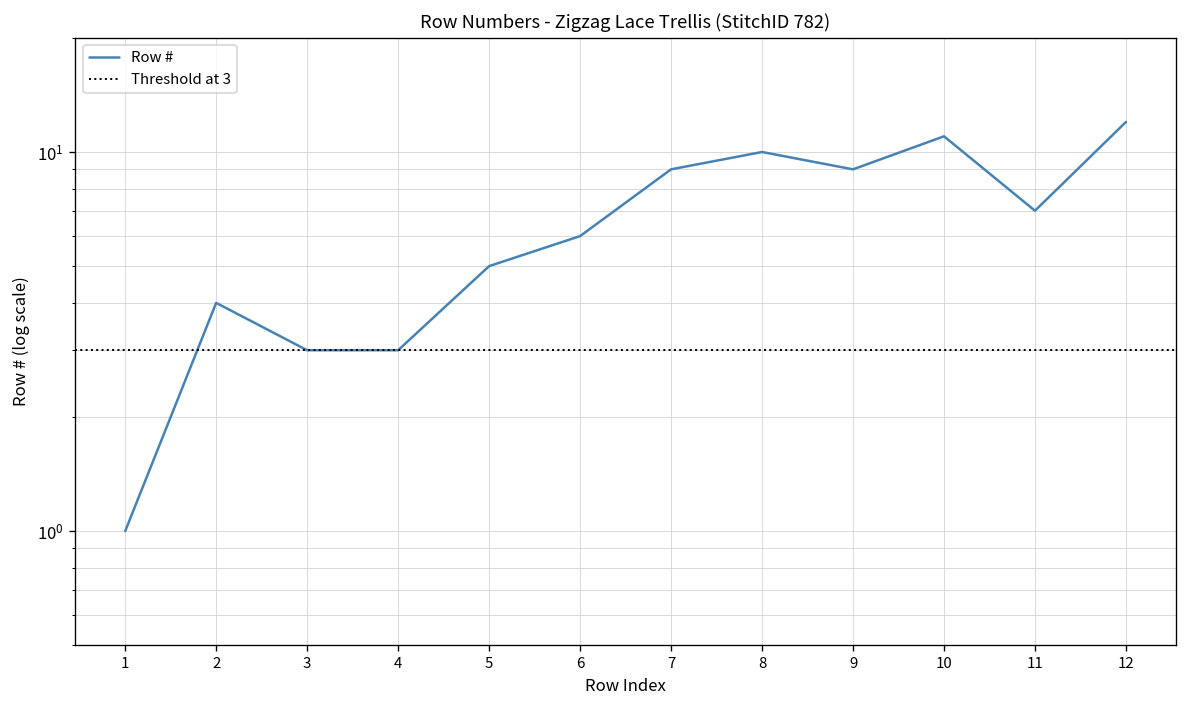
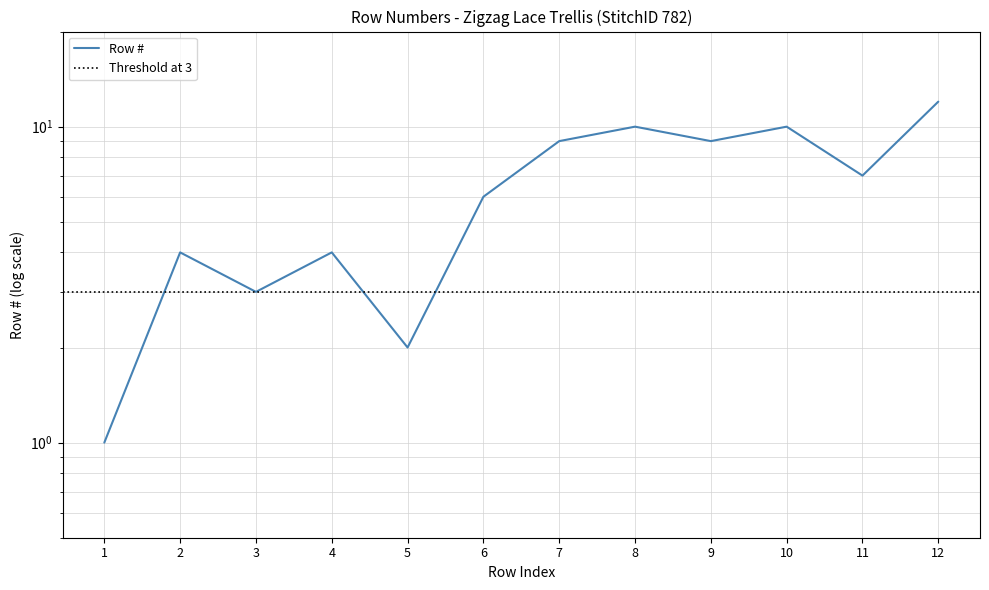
4: 3 -> 4
5: 5 -> 2
10: 11 -> 10
